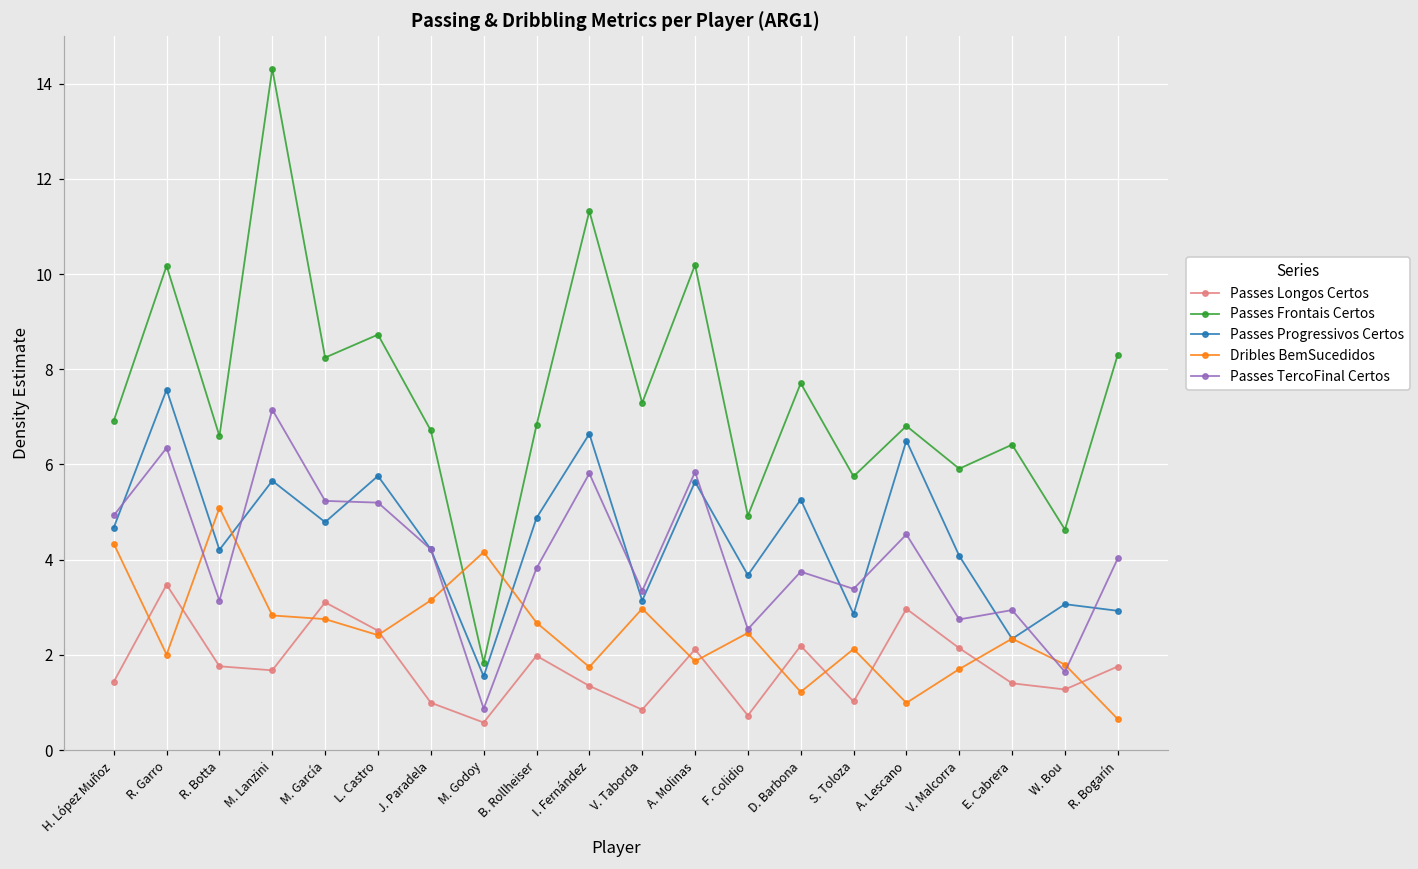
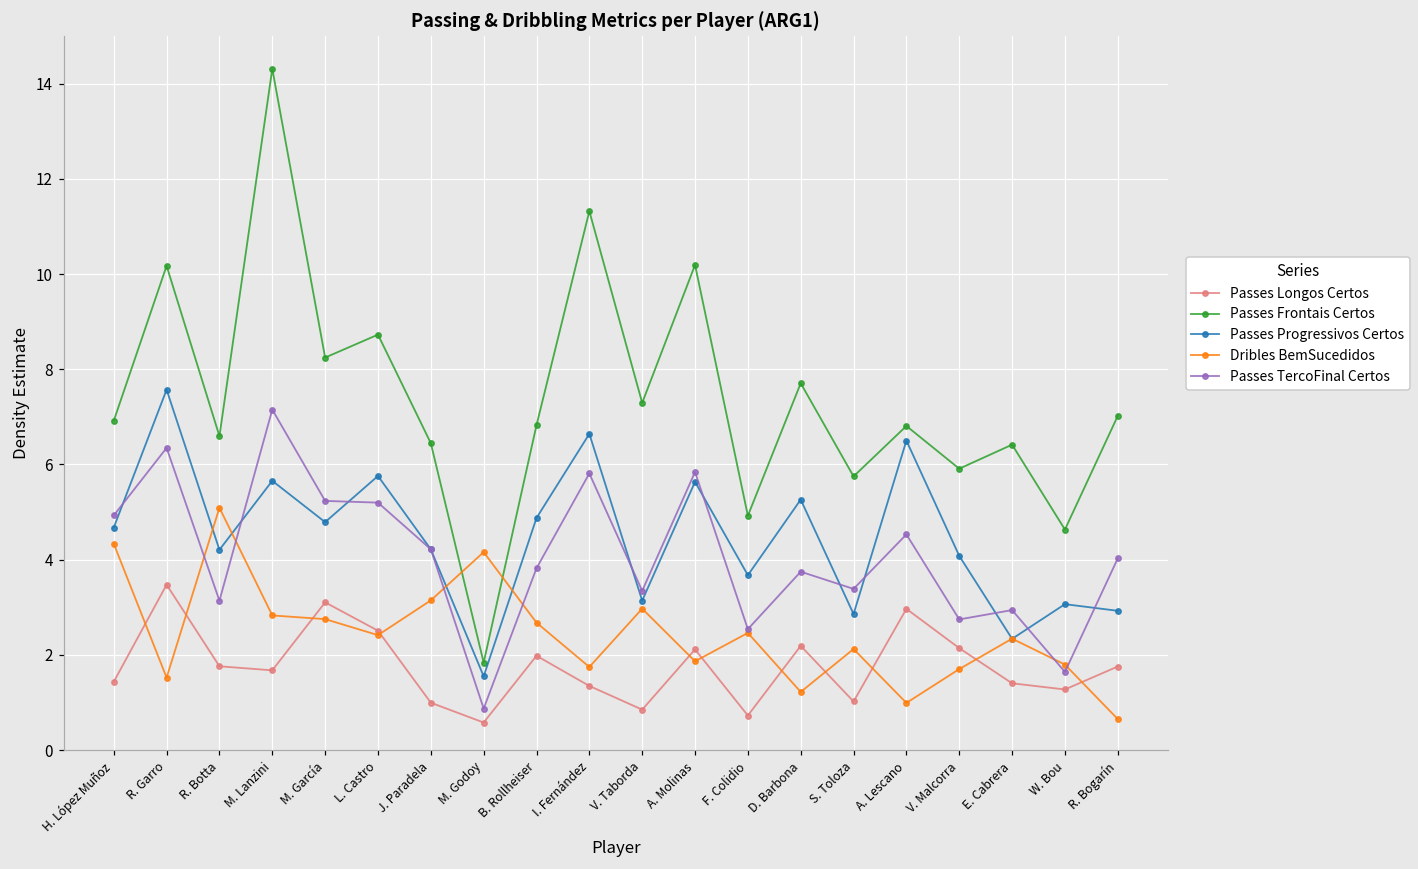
Dribles BemSucedidos, R. Garro: 2.0 -> 1.5
Passes Frontais Certos, J. Paradela: 6.7 -> 6.4
Passes Frontais Certos, R. Bogarín: 8.3 -> 7.0
